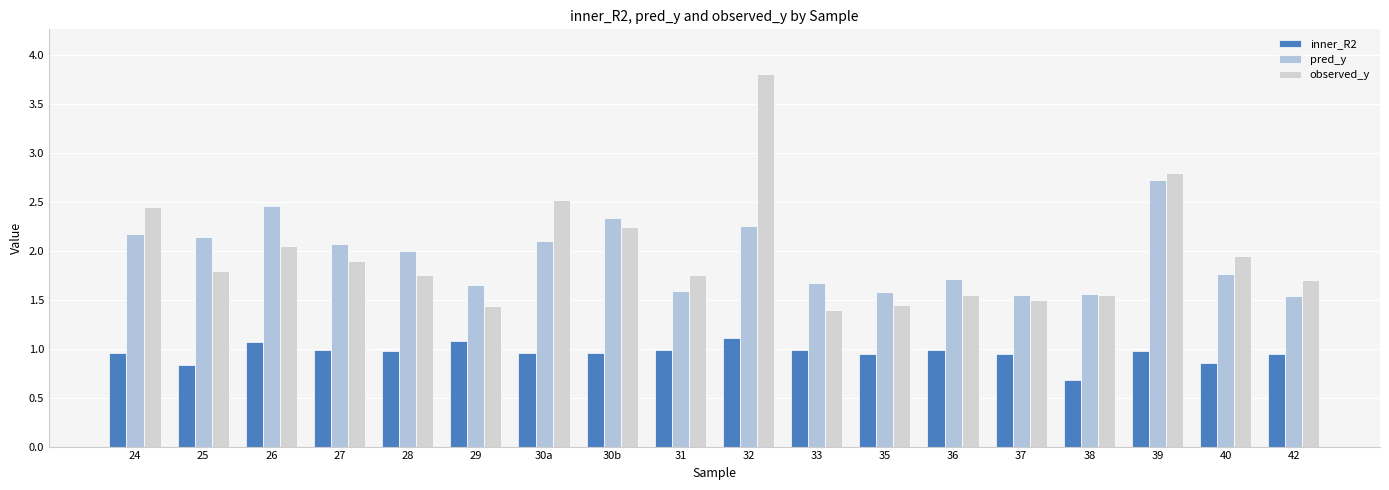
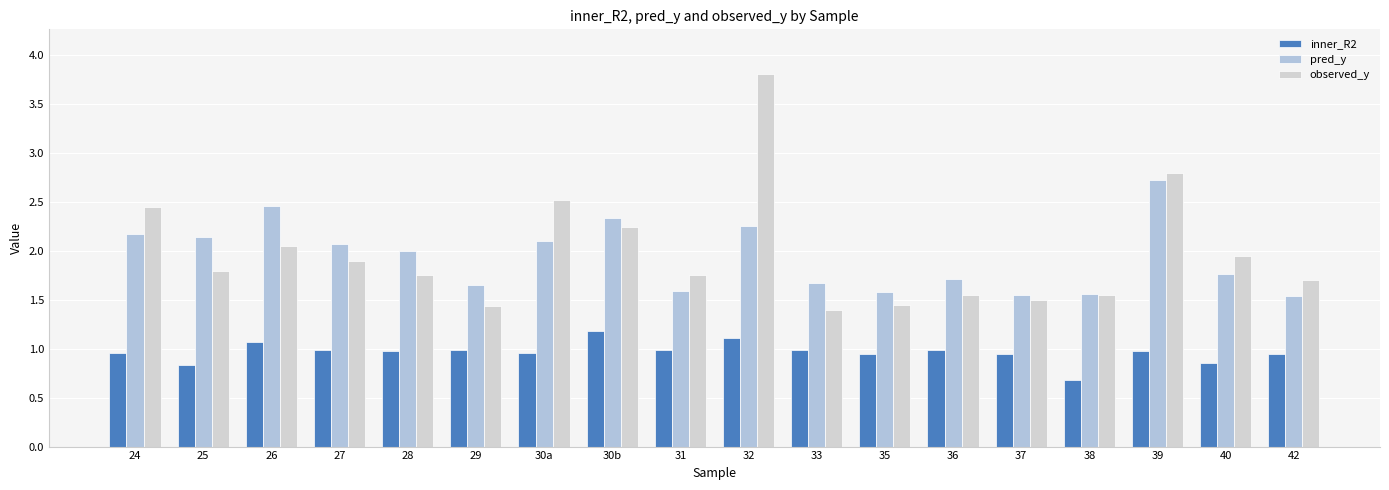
inner_R2, 29: 1.1 -> 1.0
inner_R2, 30b: 1.0 -> 1.2
